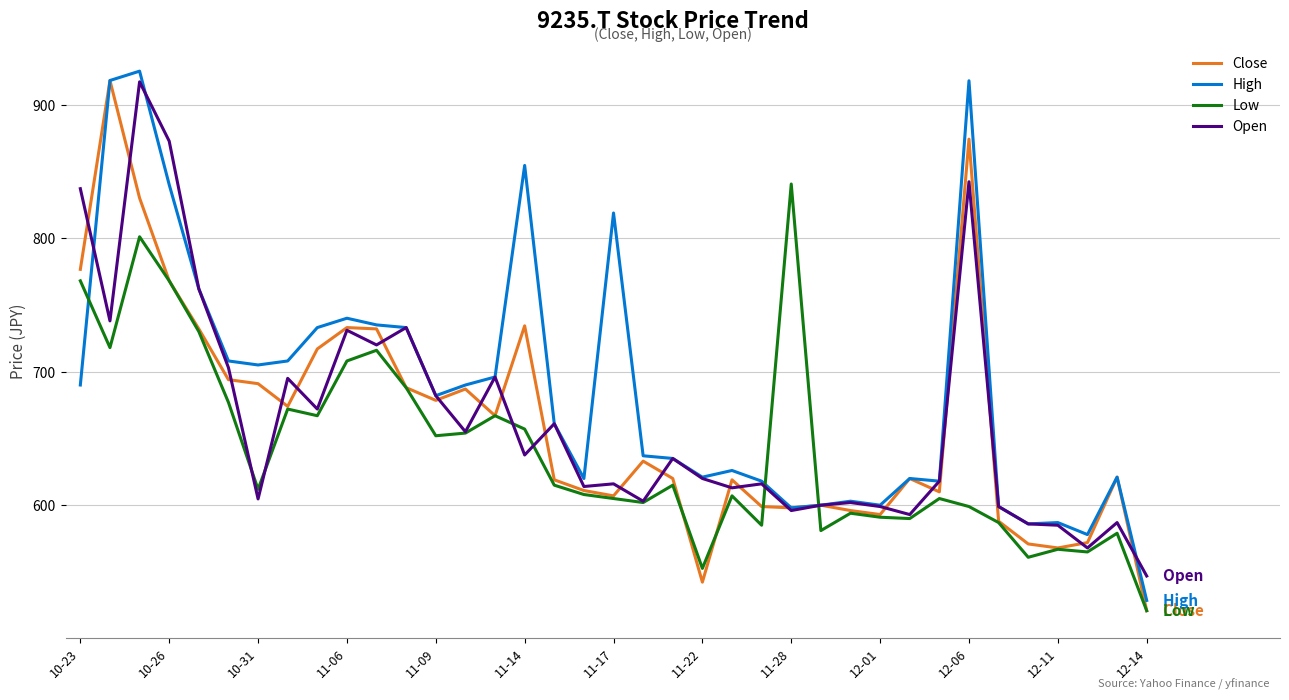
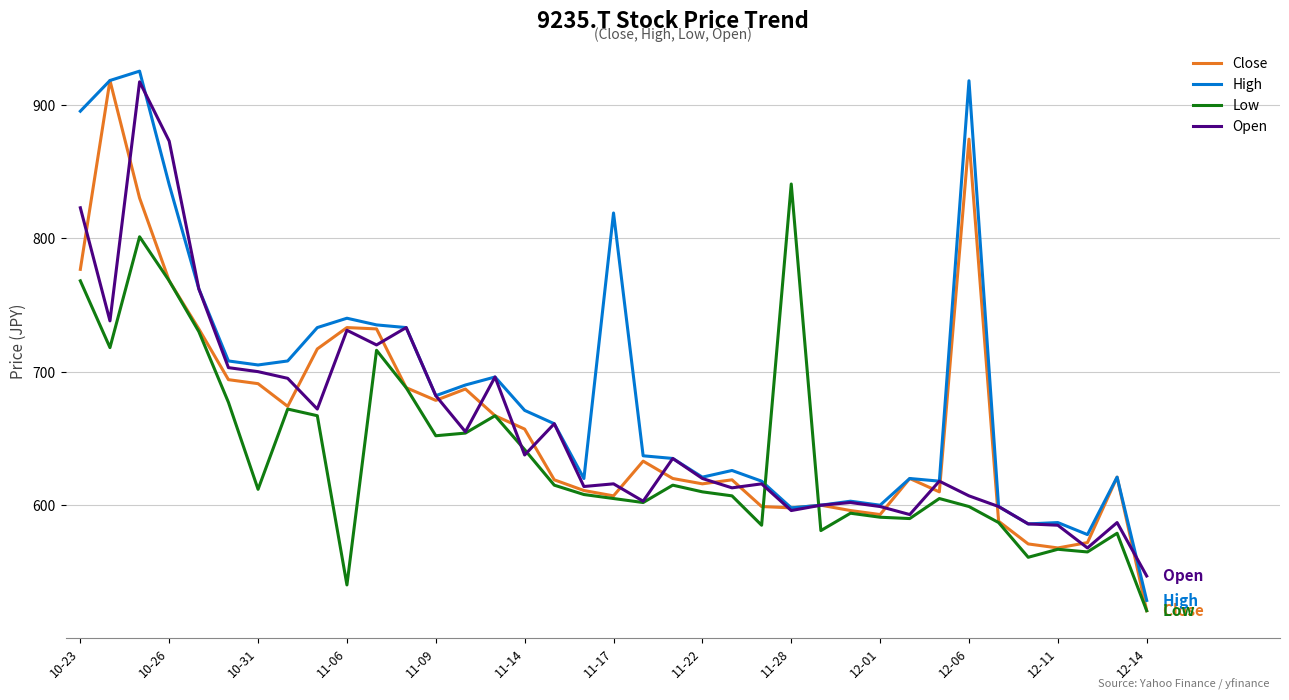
High, 10-23: 690 -> 895
Open, 10-23: 837 -> 823
Open, 10-31: 605 -> 700
Low, 11-06: 708 -> 540
Close, 11-14: 734 -> 657
High, 11-14: 854 -> 671
Low, 11-14: 657 -> 642
Close, 11-22: 542 -> 616
Low, 11-22: 553 -> 610
Open, 12-06: 842 -> 607
